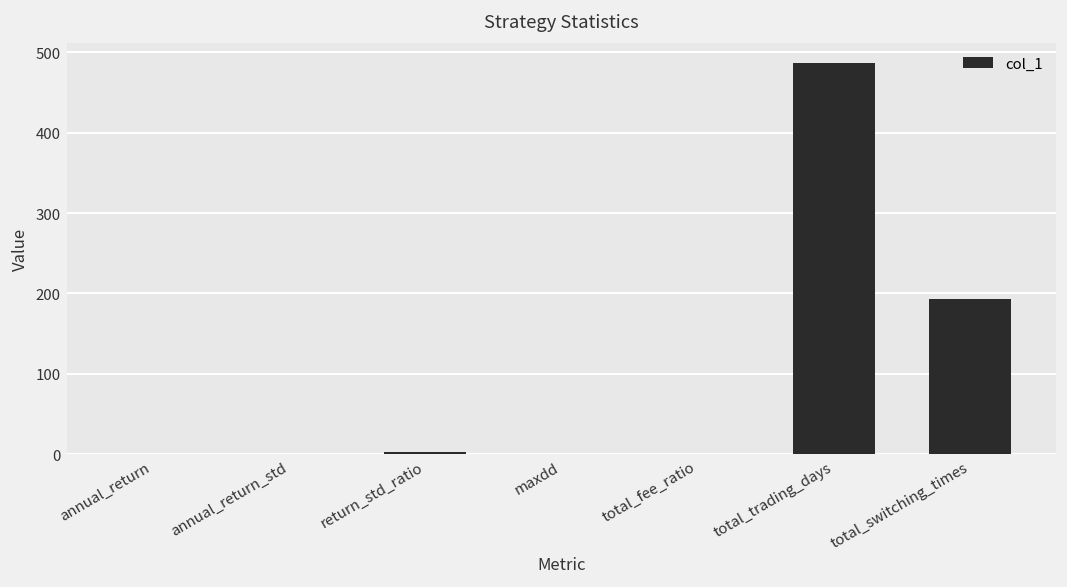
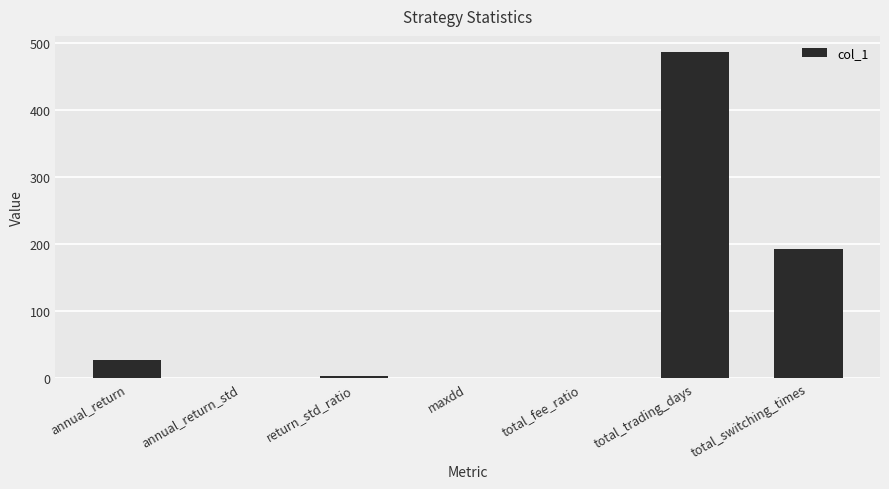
annual_return: 0 -> 30
